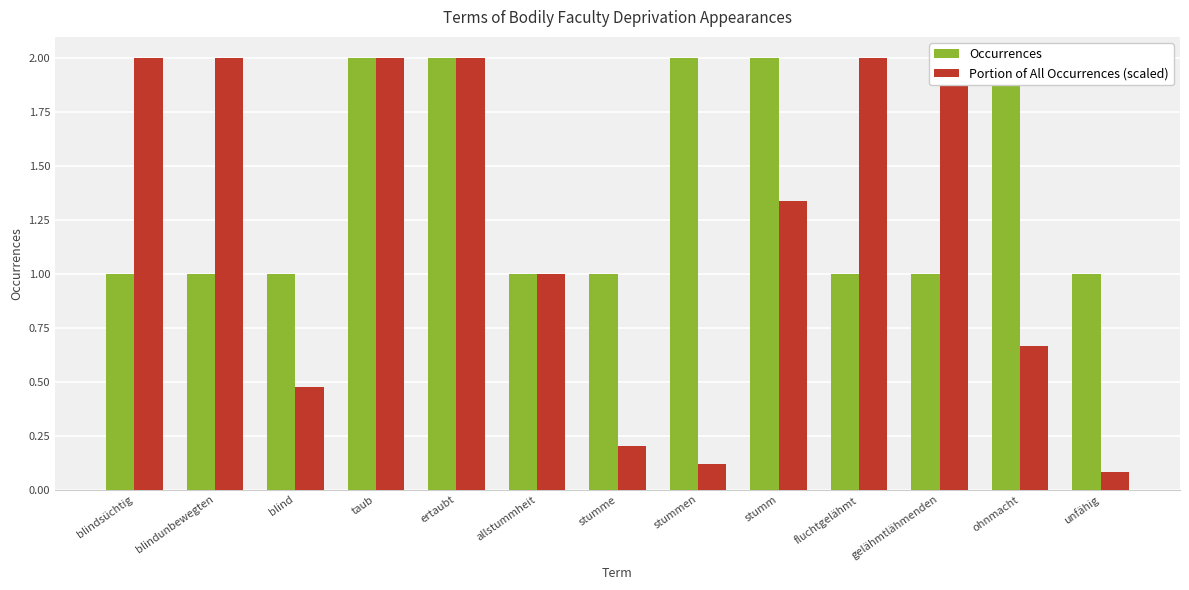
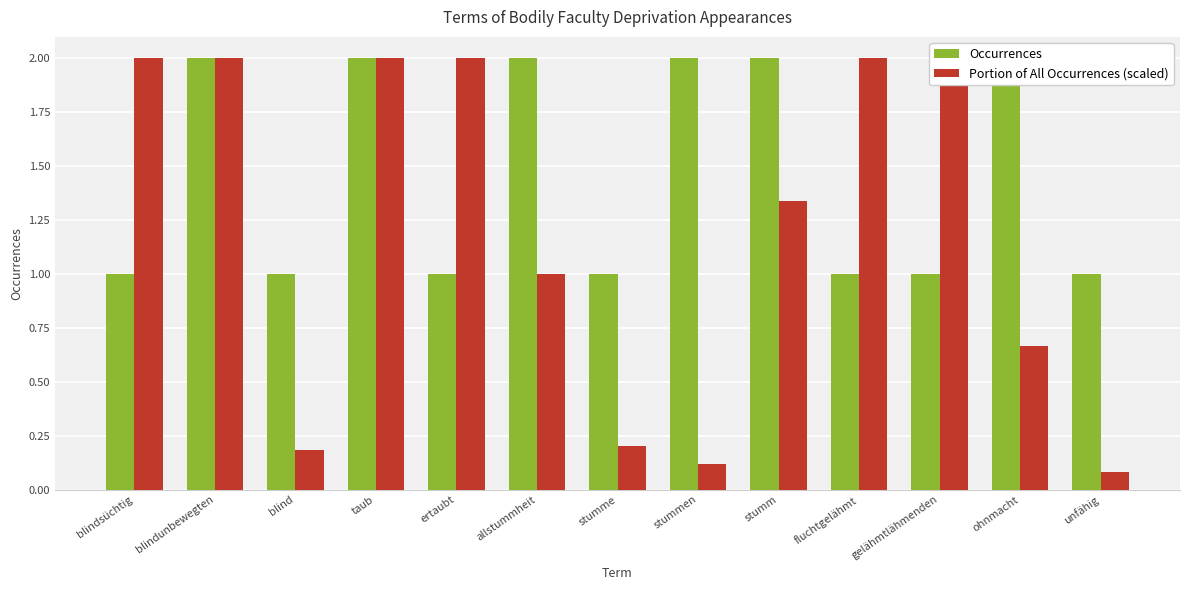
Occurrences, blindunbewegten: 1 -> 2
Portion of All Occurrences (scaled), blind: 0.48 -> 0.18
Occurrences, ertaubt: 2 -> 1
Occurrences, allstummheit: 1 -> 2
